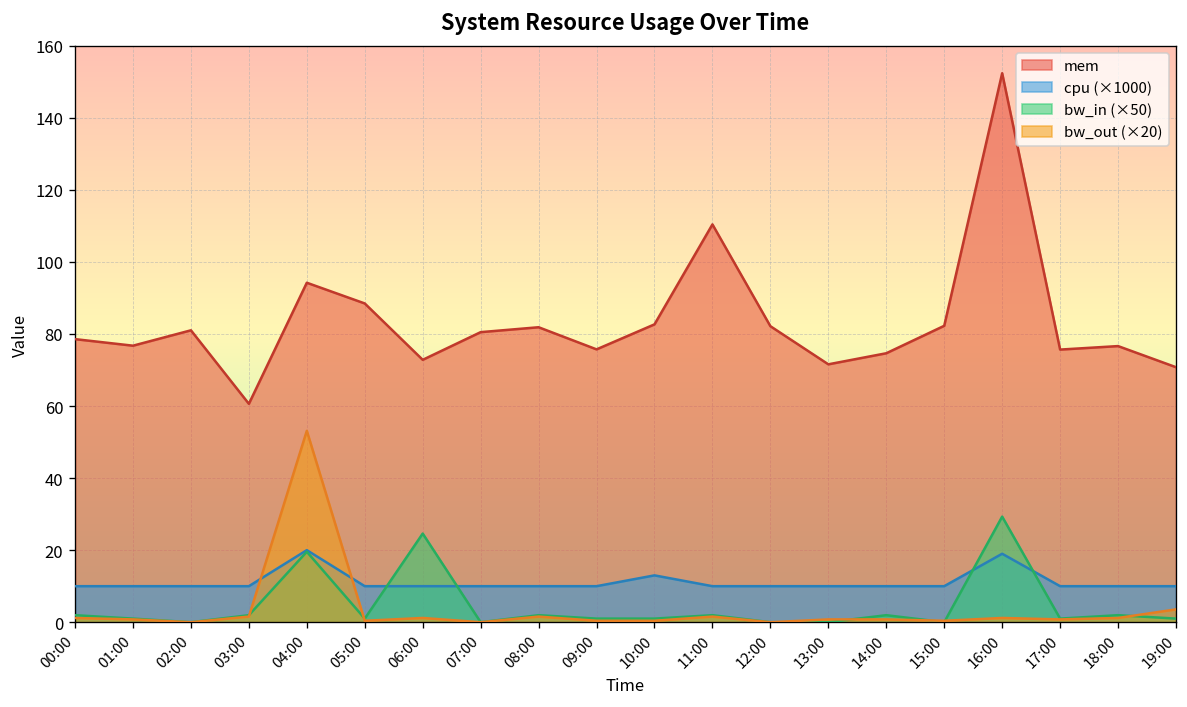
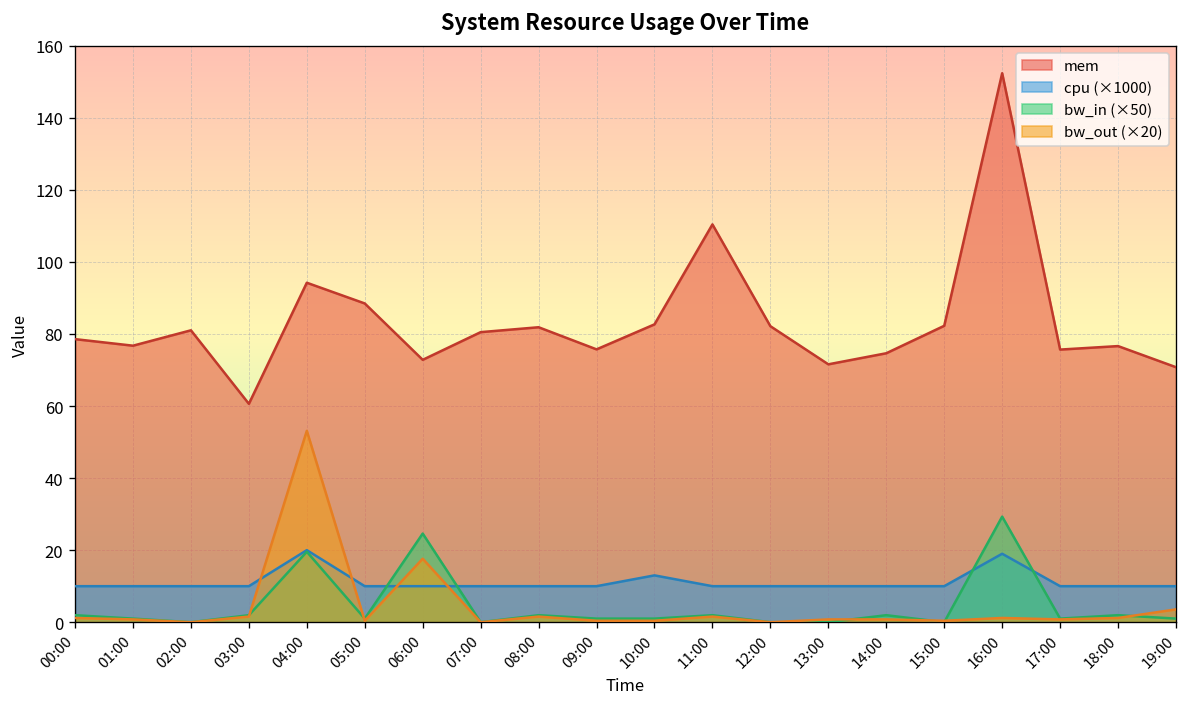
bw_out (×20), 06:00: 1 -> 18
